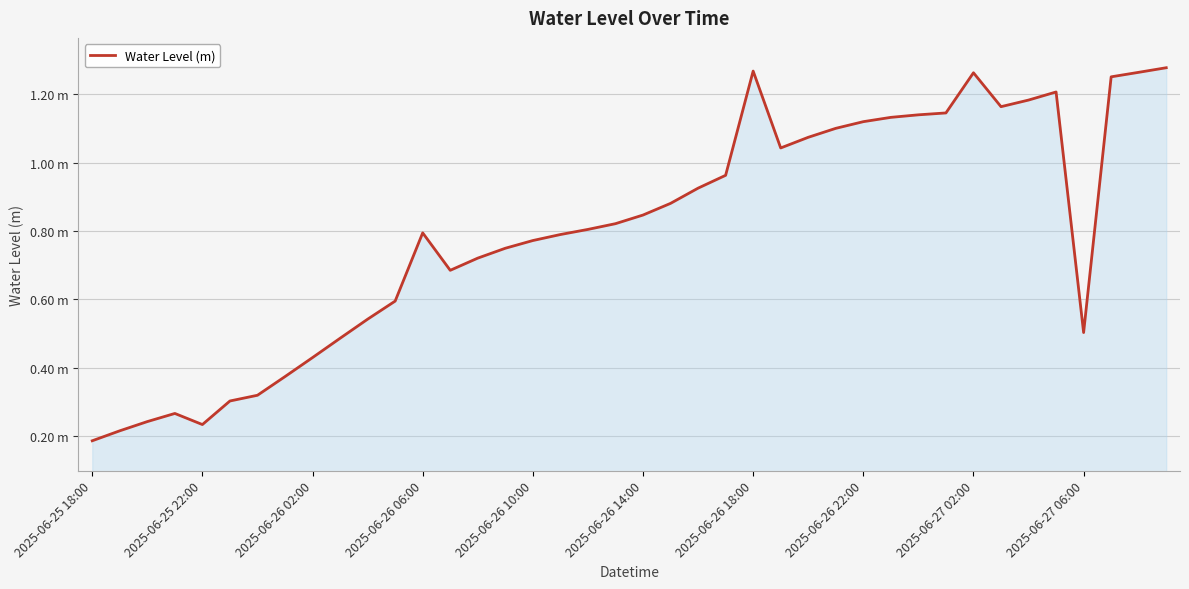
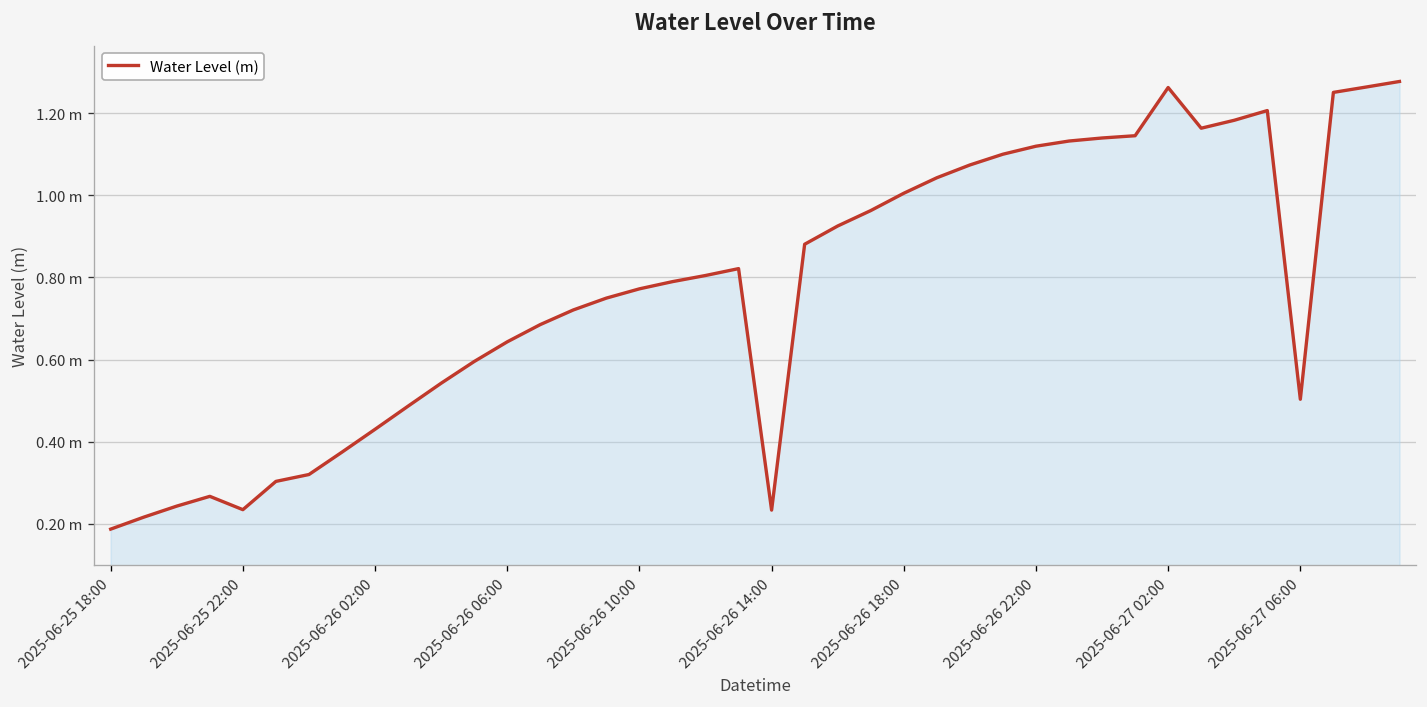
2025-06-26 06:00: 0.79 m -> 0.64 m
2025-06-26 14:00: 0.85 m -> 0.23 m
2025-06-26 18:00: 1.27 m -> 1.00 m
